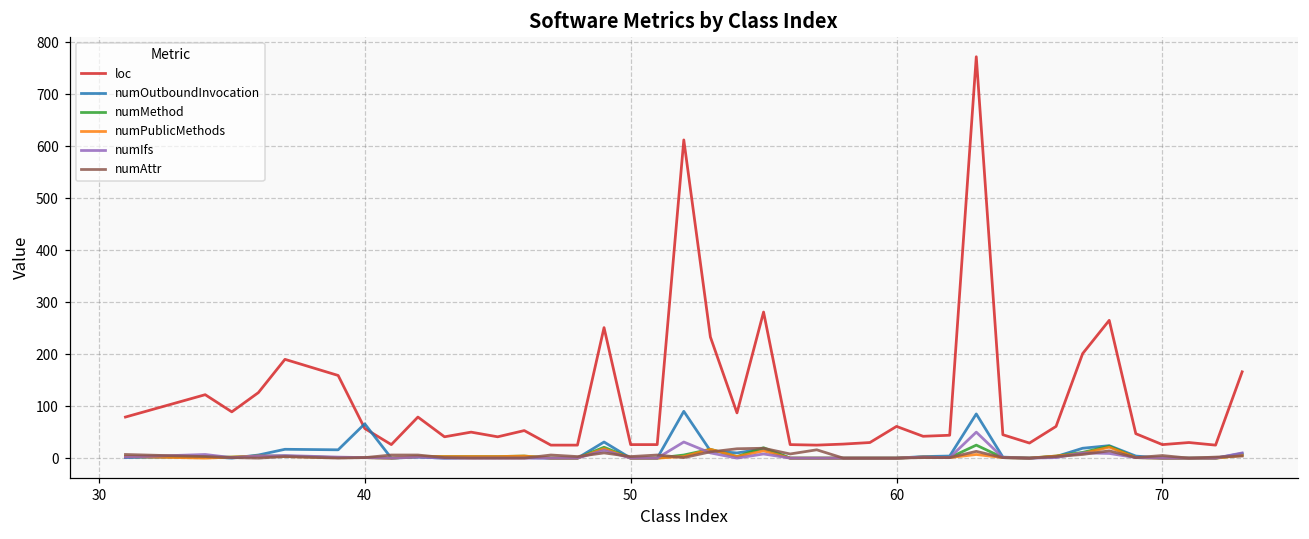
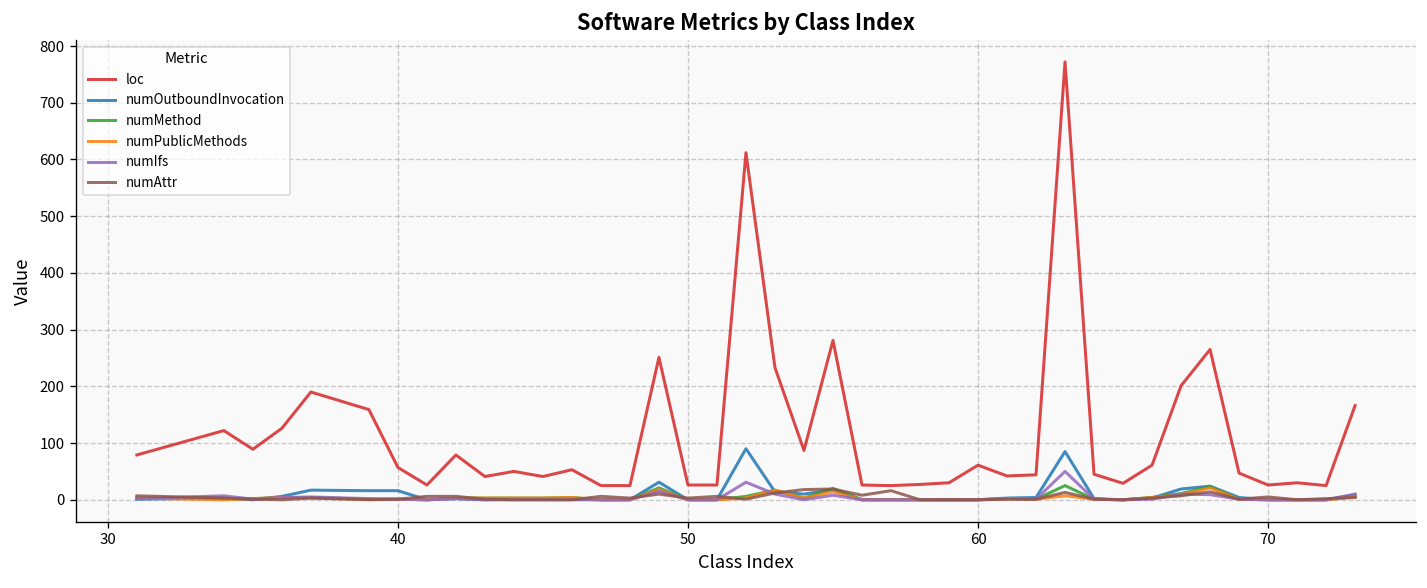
numOutboundInvocation, 40: 70 -> 20
